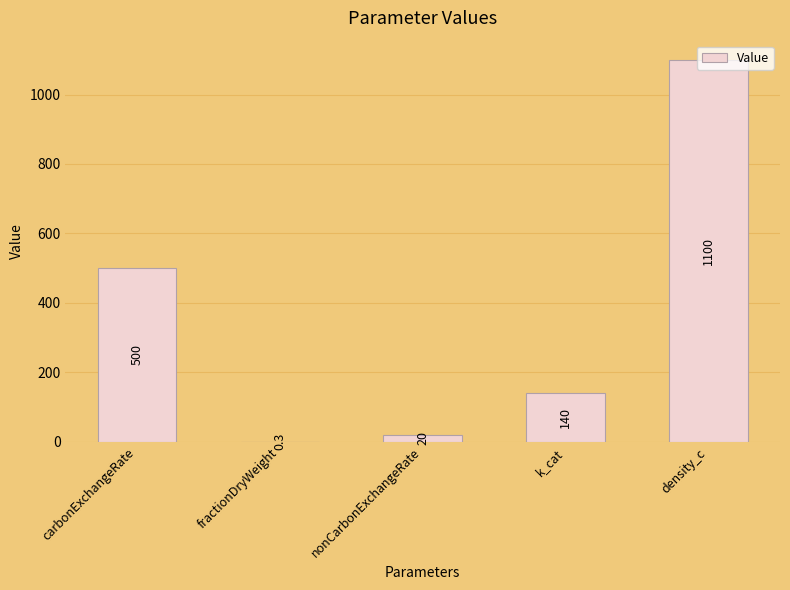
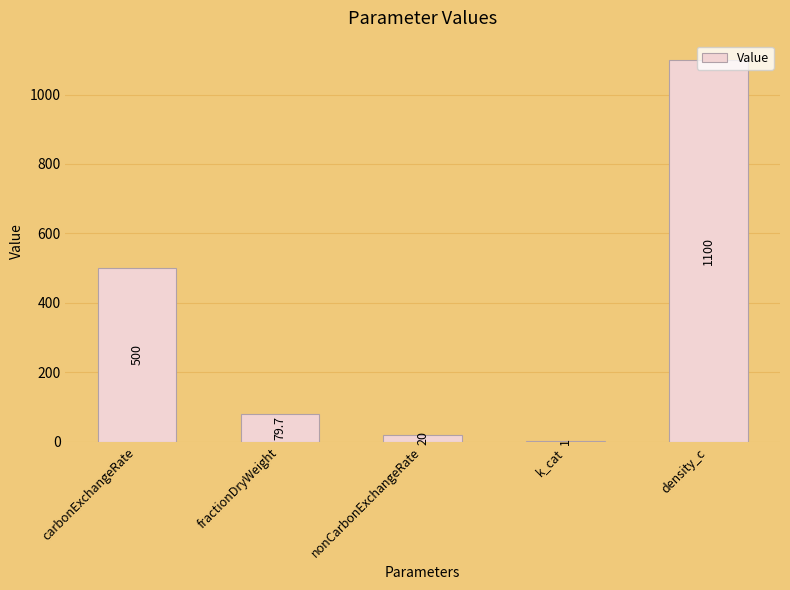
fractionDryWeight: 0.3 -> 79.7
k_cat: 140 -> 1
